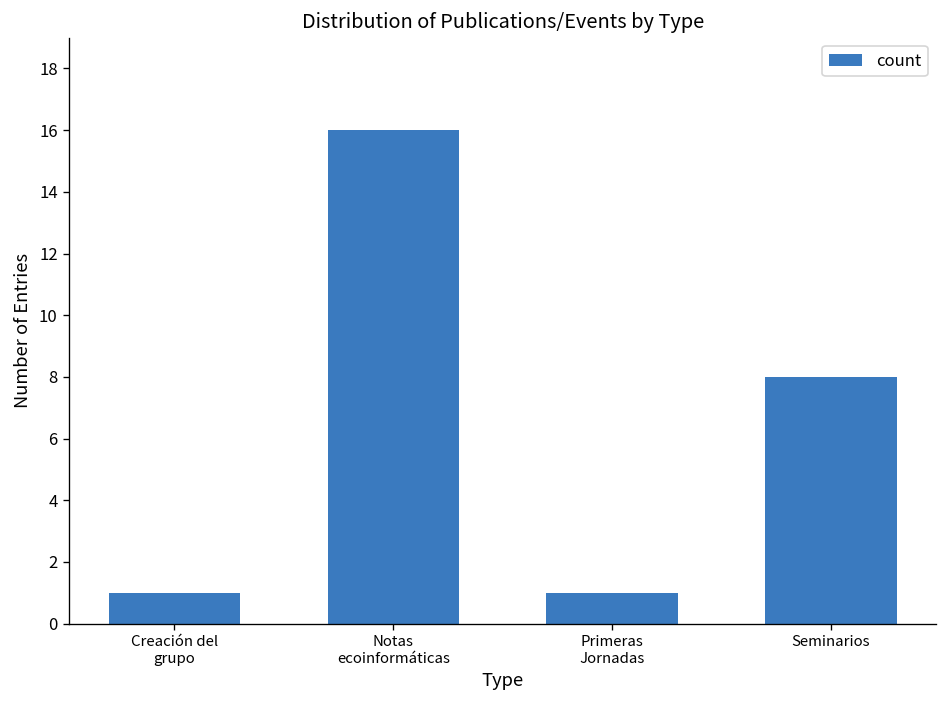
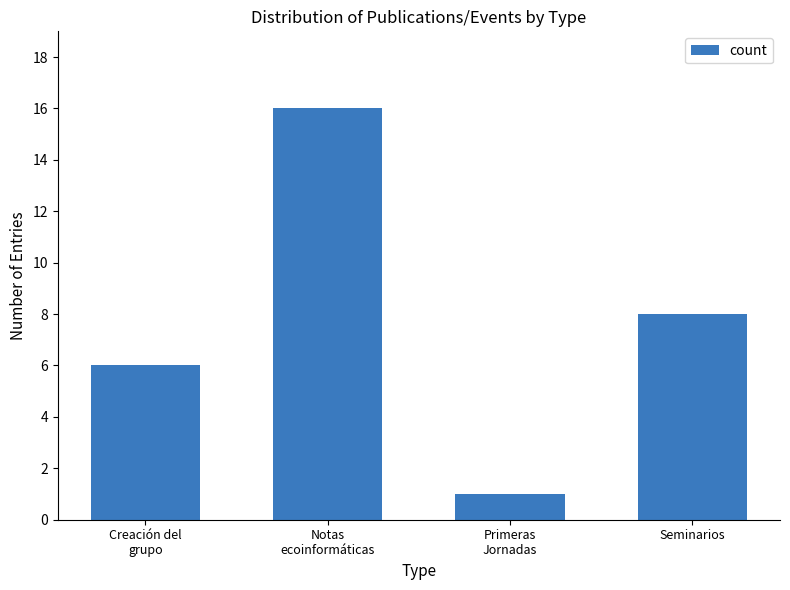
Creación del grupo: 1 -> 6
